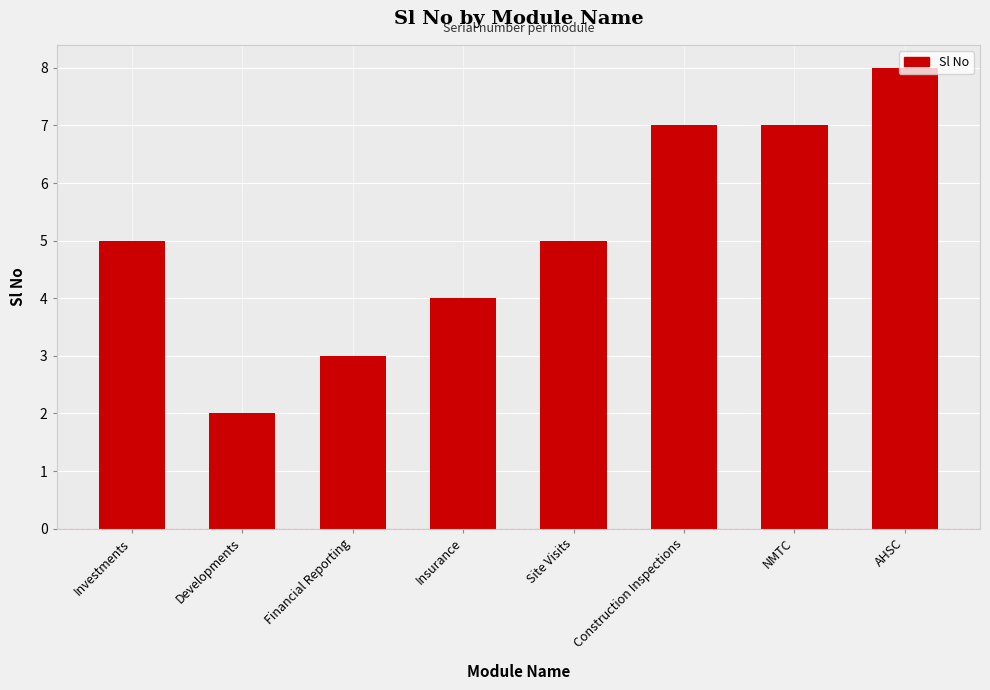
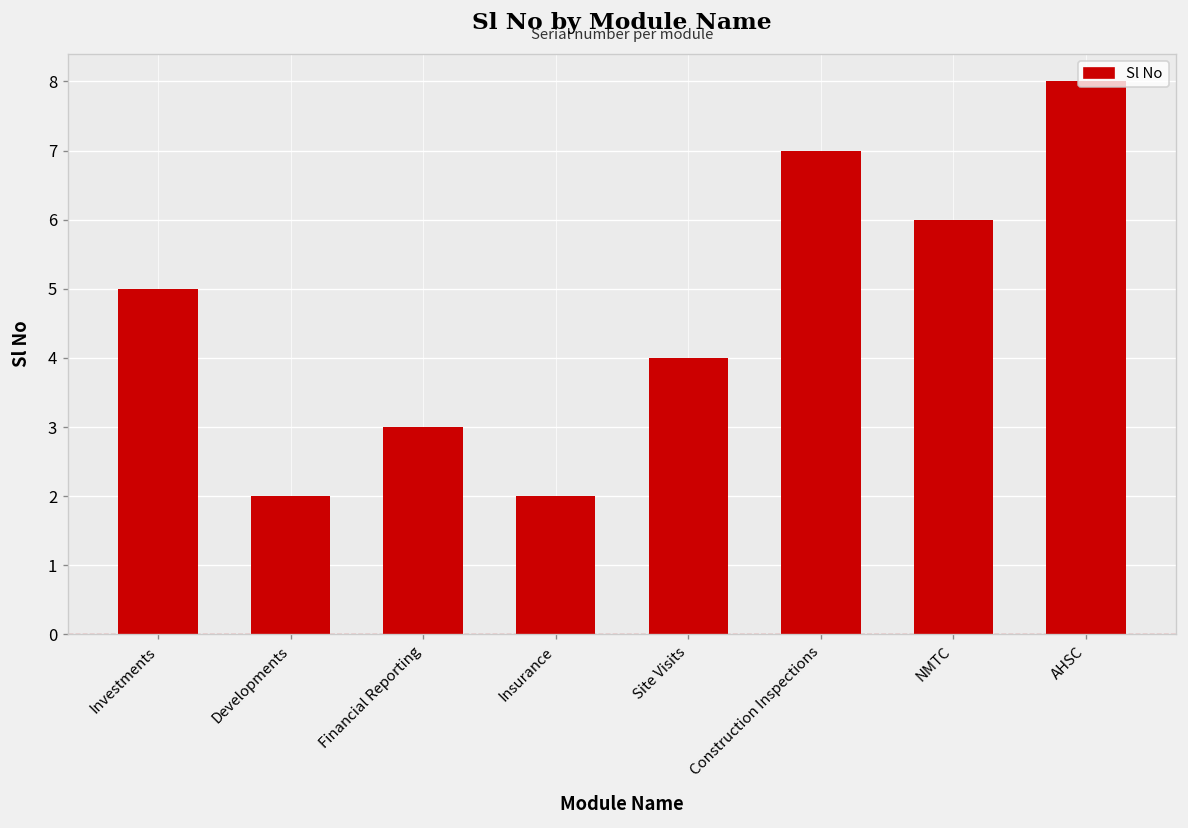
Insurance: 4 -> 2
Site Visits: 5 -> 4
NMTC: 7 -> 6
